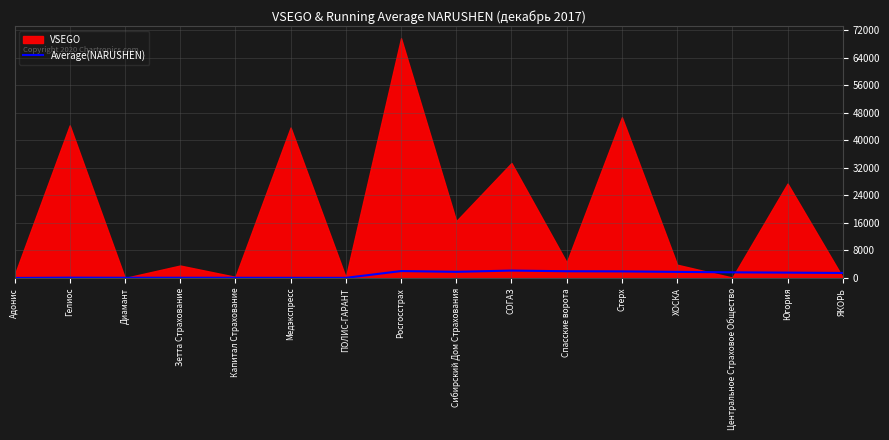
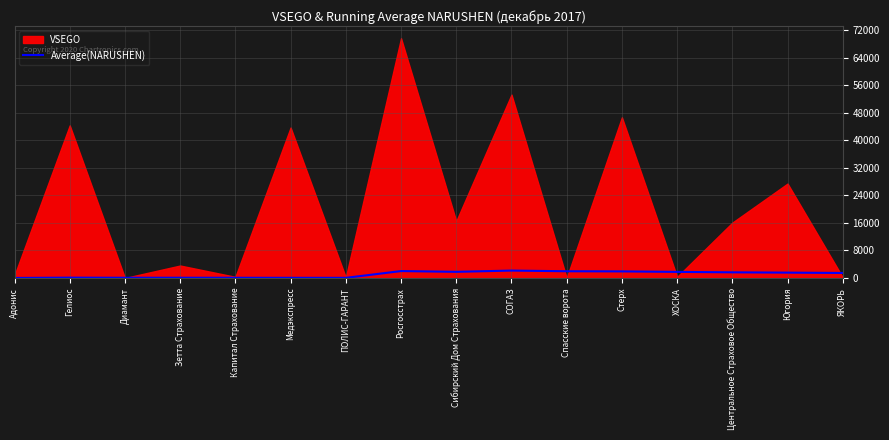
VSEGO, СОГАЗ: 33000 -> 53000
VSEGO, Спасские ворота: 5000 -> 0
VSEGO, ХОСКА: 4000 -> 0
VSEGO, Центральное Страховое Общество: 0 -> 16000
